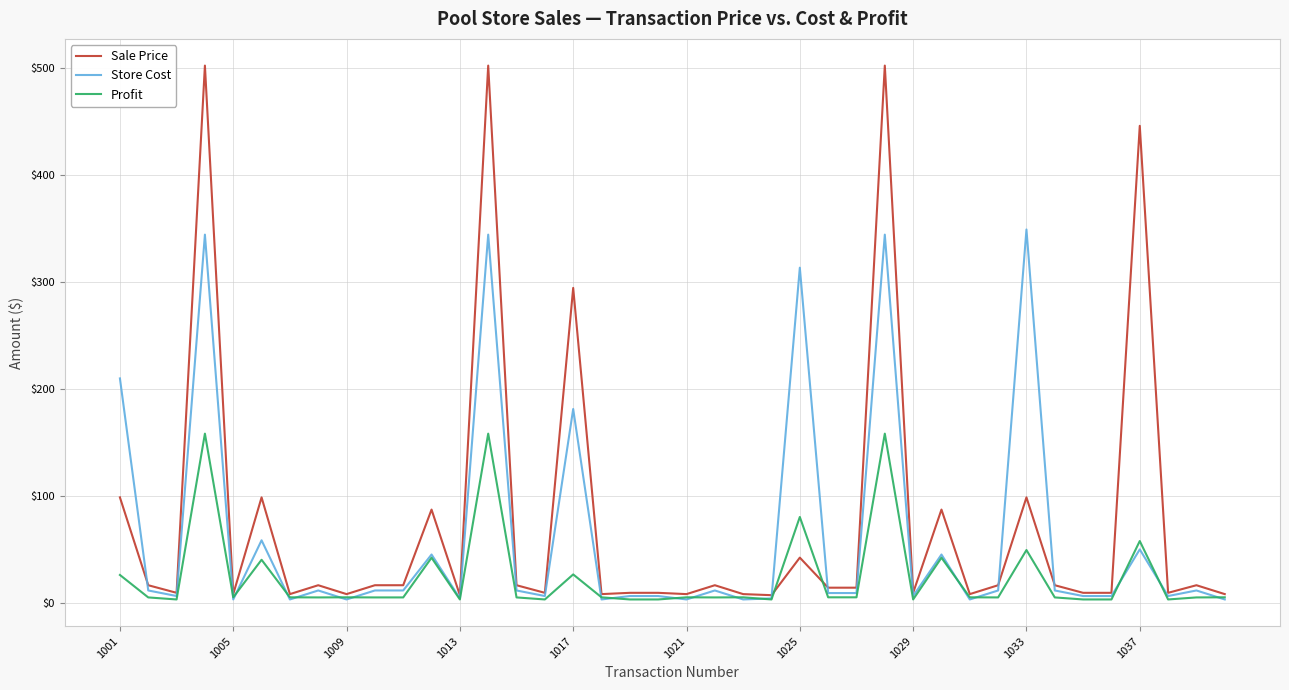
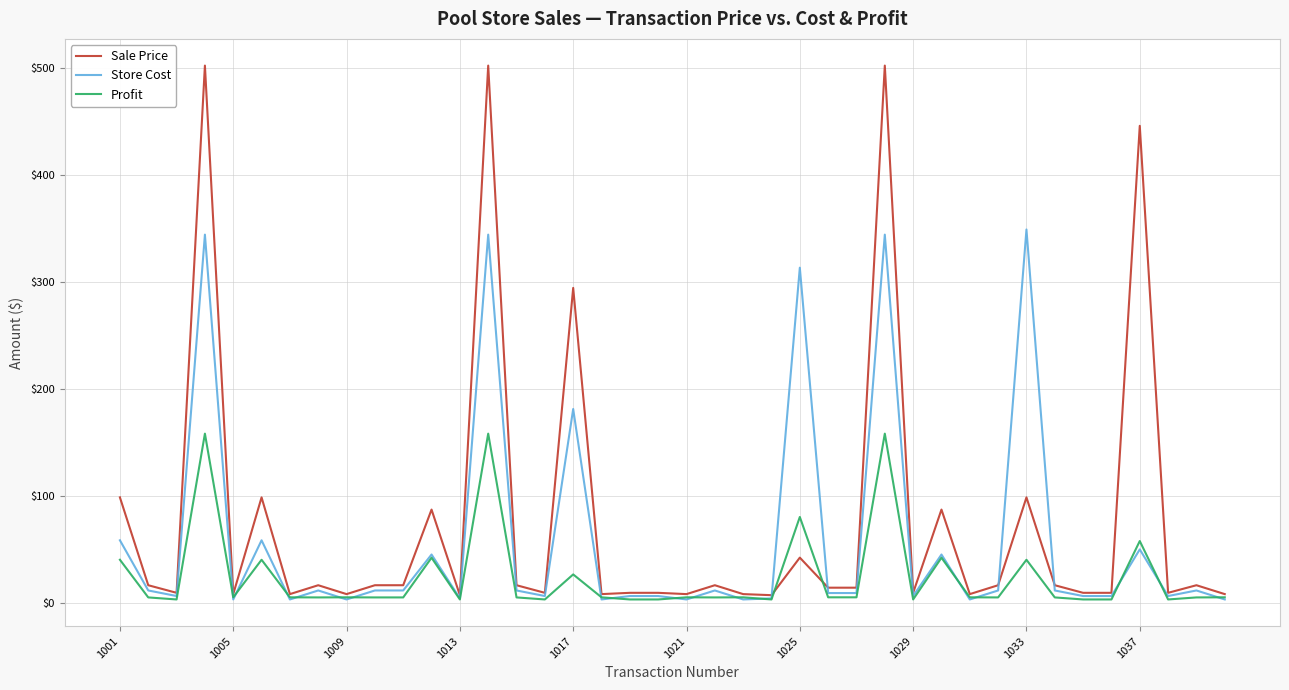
Store Cost, 1001: $210 -> $58
Profit, 1001: $26 -> $40
Profit, 1033: $49 -> $40
